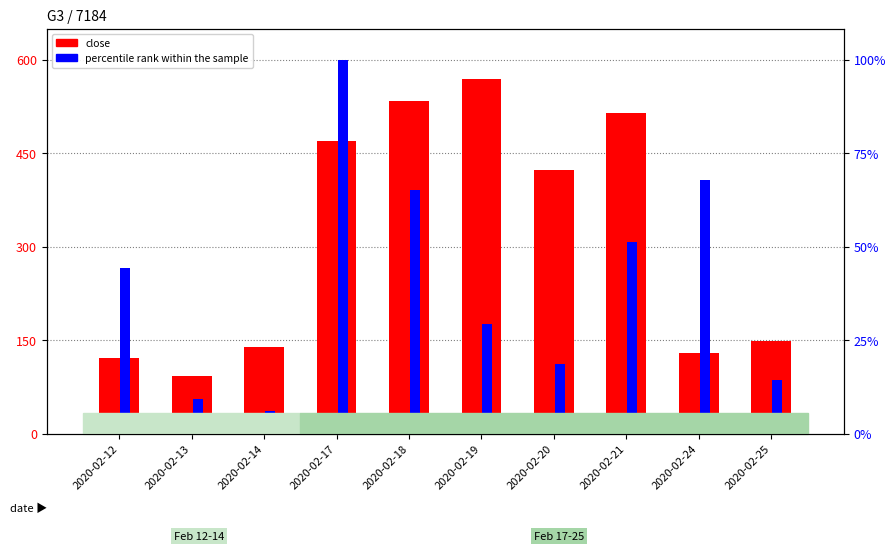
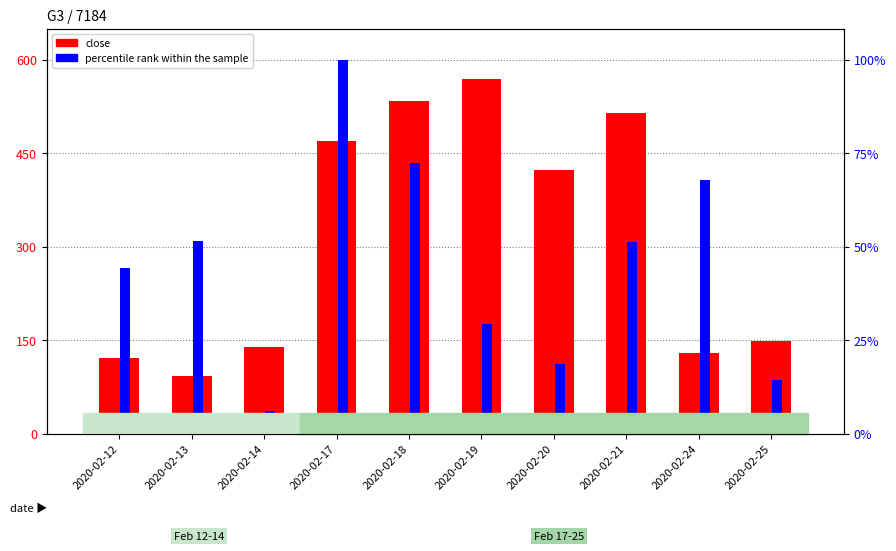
percentile rank within the sample, 2020-02-13: 60 -> 310
percentile rank within the sample, 2020-02-18: 390 -> 440
